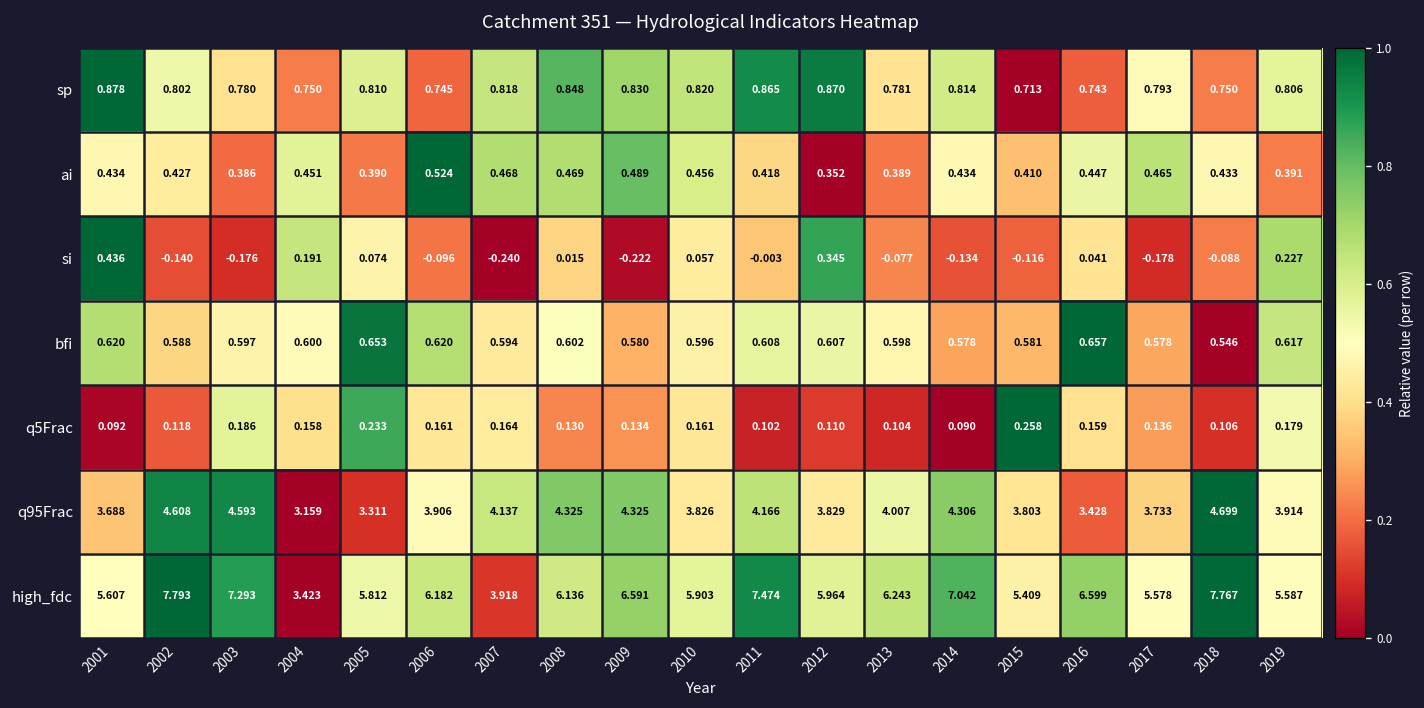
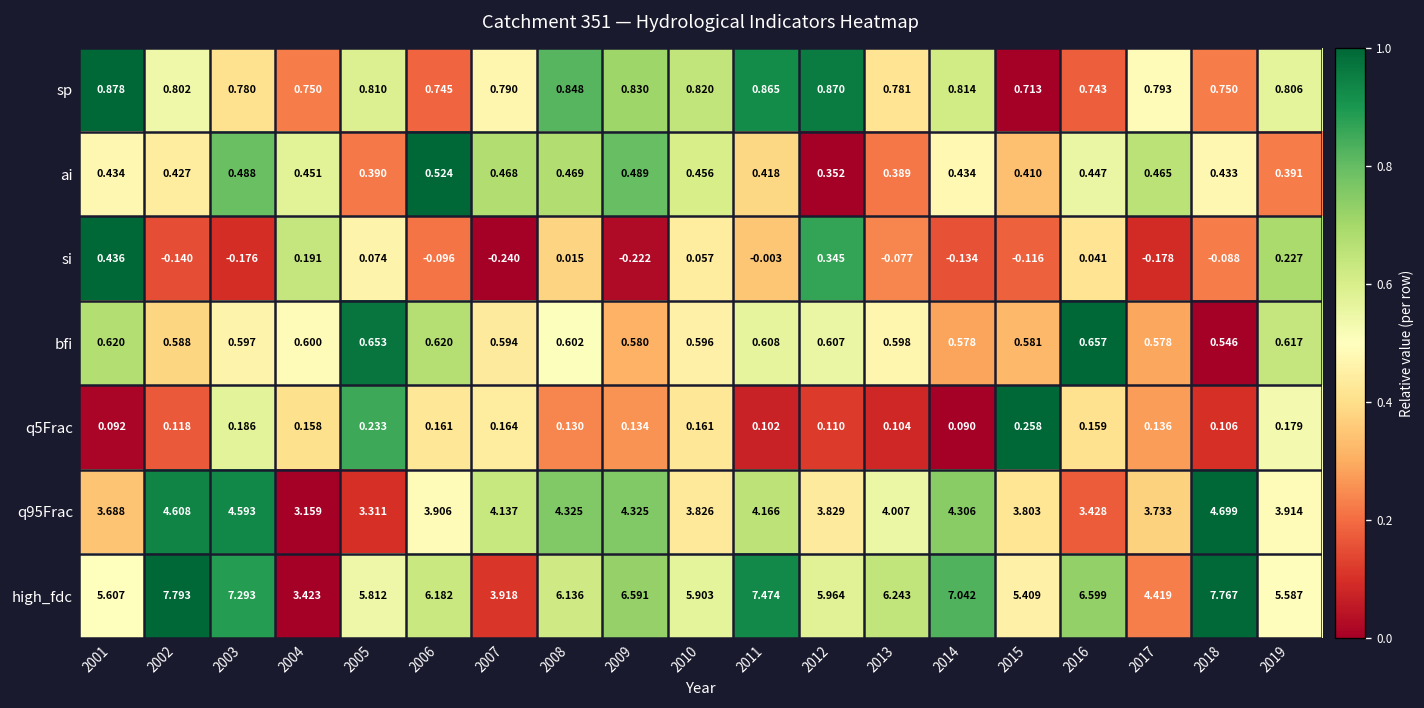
sp, 2007: 0.818 -> 0.790
ai, 2003: 0.386 -> 0.488
high_fdc, 2017: 5.578 -> 4.419
